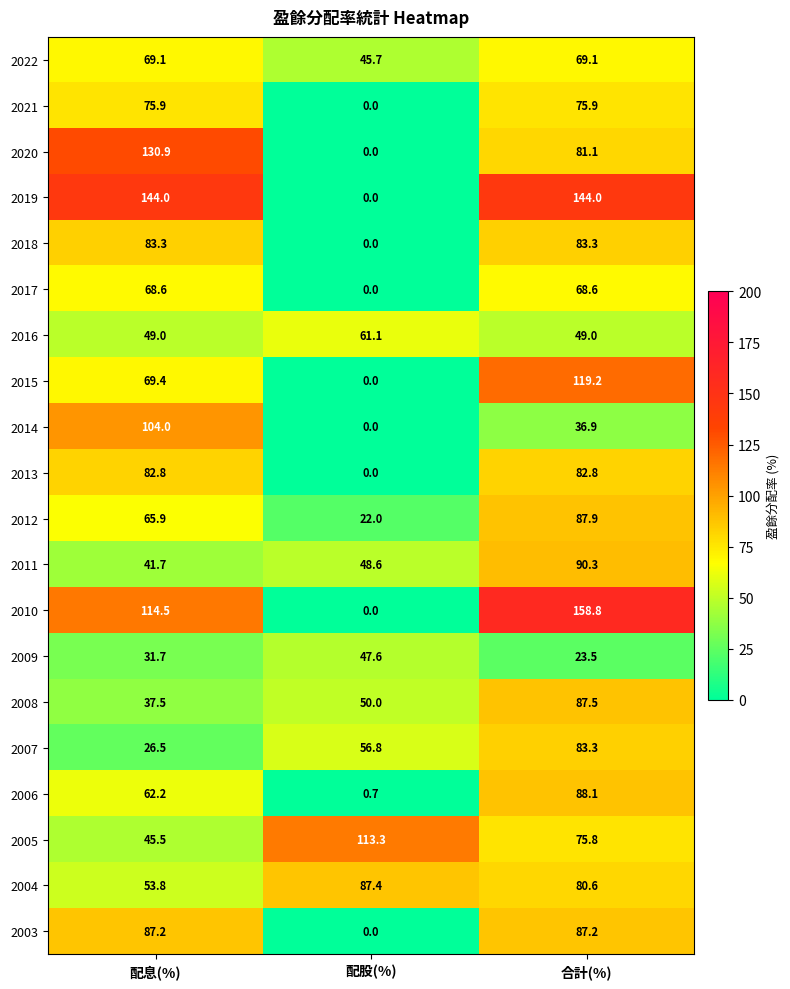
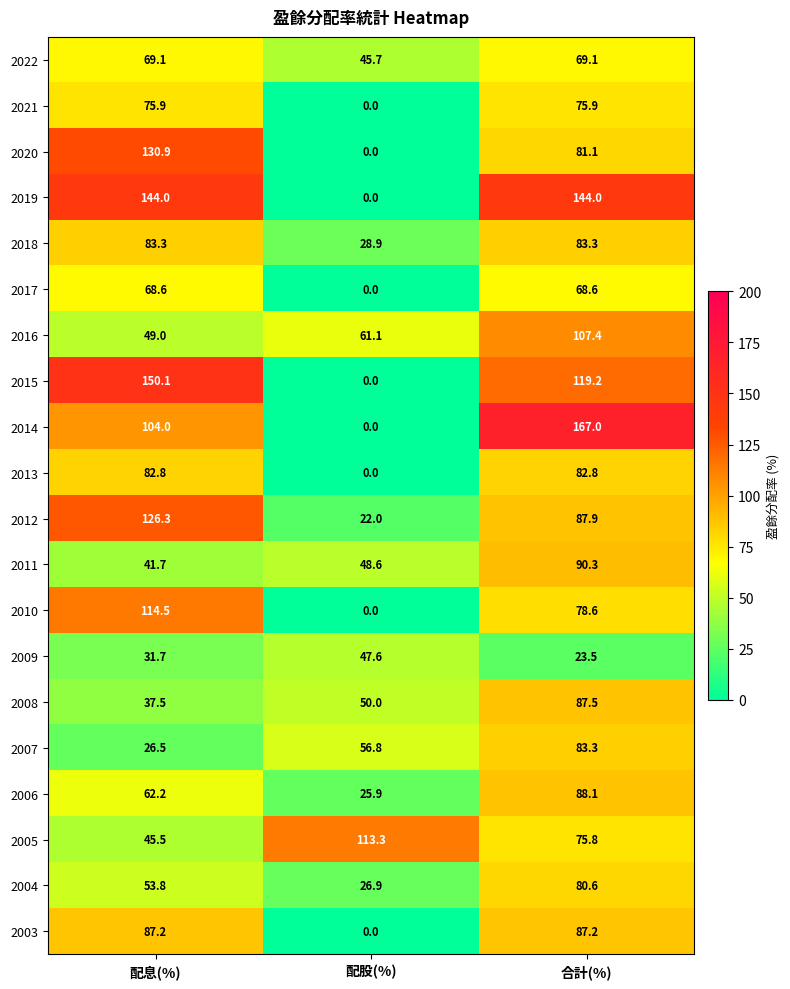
2018, 配股(%): 0.0 -> 28.9
2016, 合計(%): 49.0 -> 107.4
2015, 配息(%): 69.4 -> 150.1
2014, 合計(%): 36.9 -> 167.0
2012, 配息(%): 65.9 -> 126.3
2010, 合計(%): 158.8 -> 78.6
2006, 配股(%): 0.7 -> 25.9
2004, 配股(%): 87.4 -> 26.9
